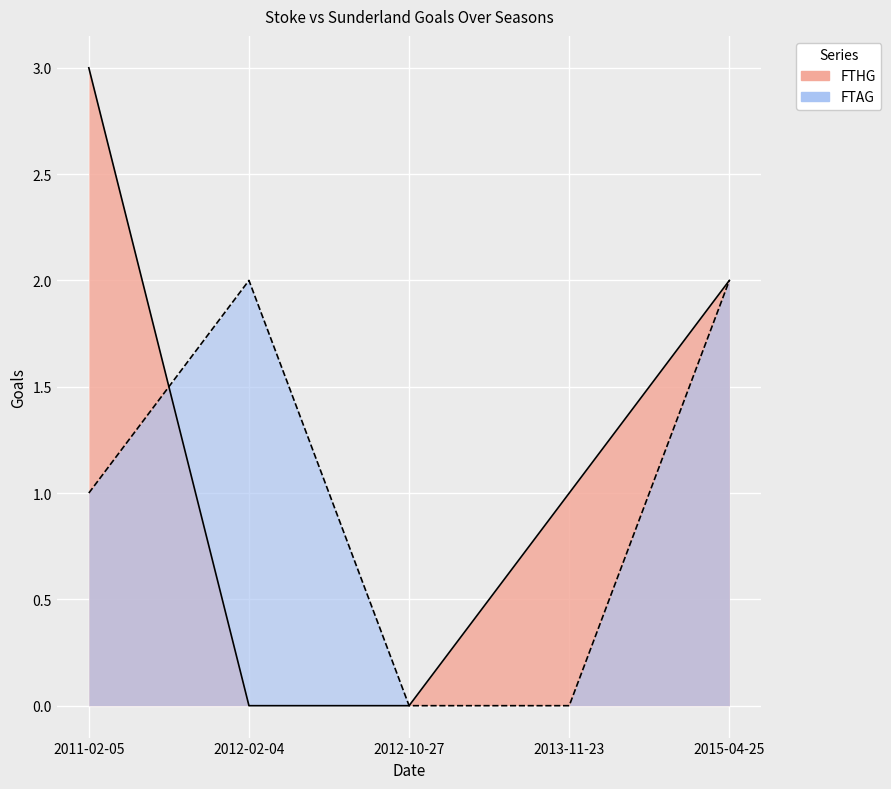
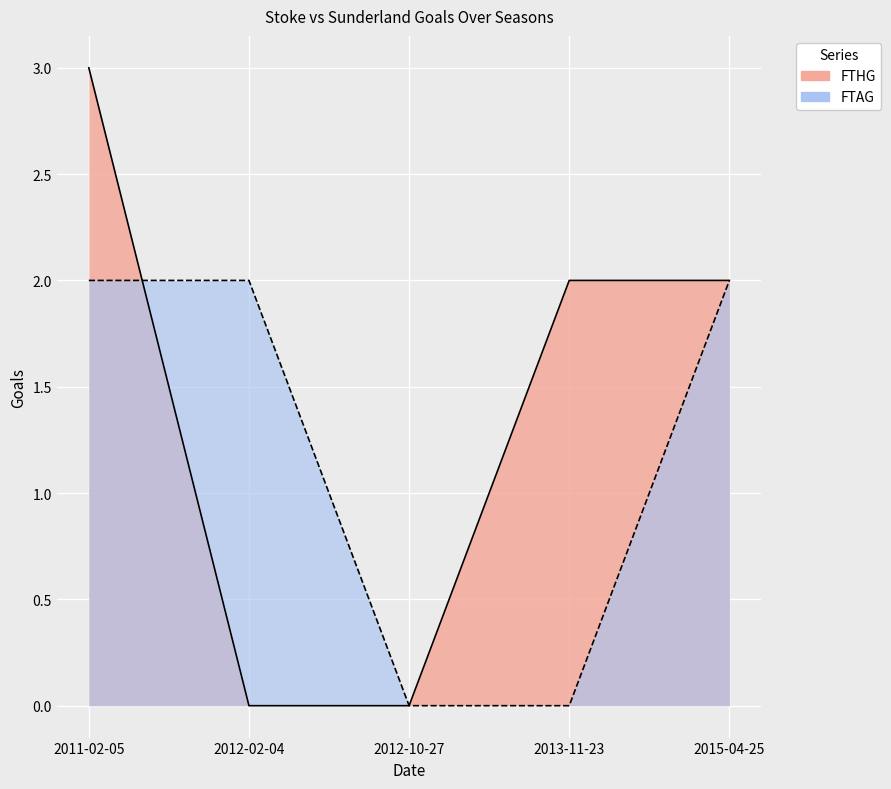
FTAG, 2011-02-05: 1 -> 2
FTHG, 2013-11-23: 1 -> 2
